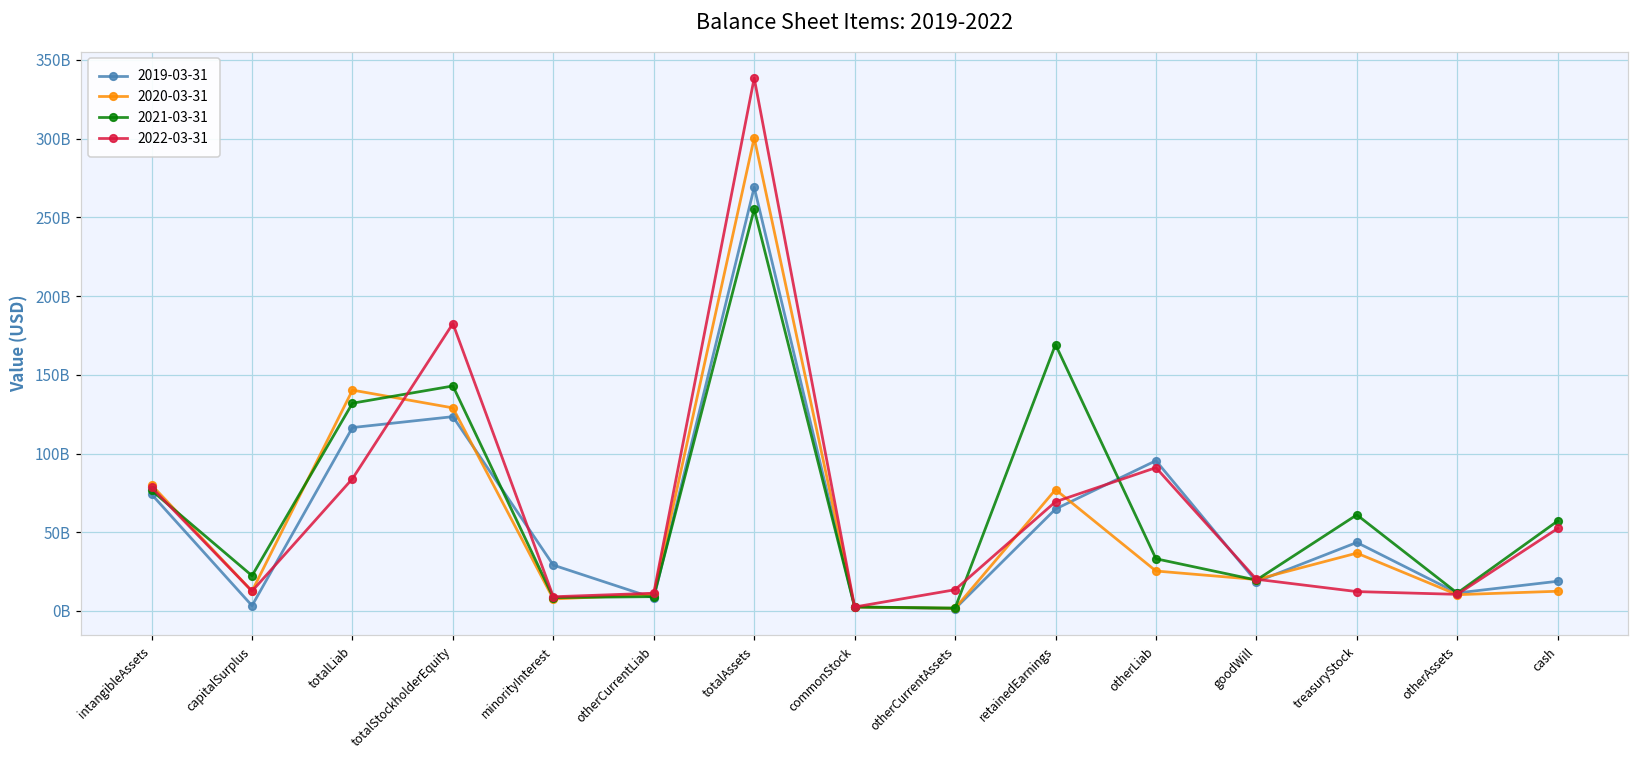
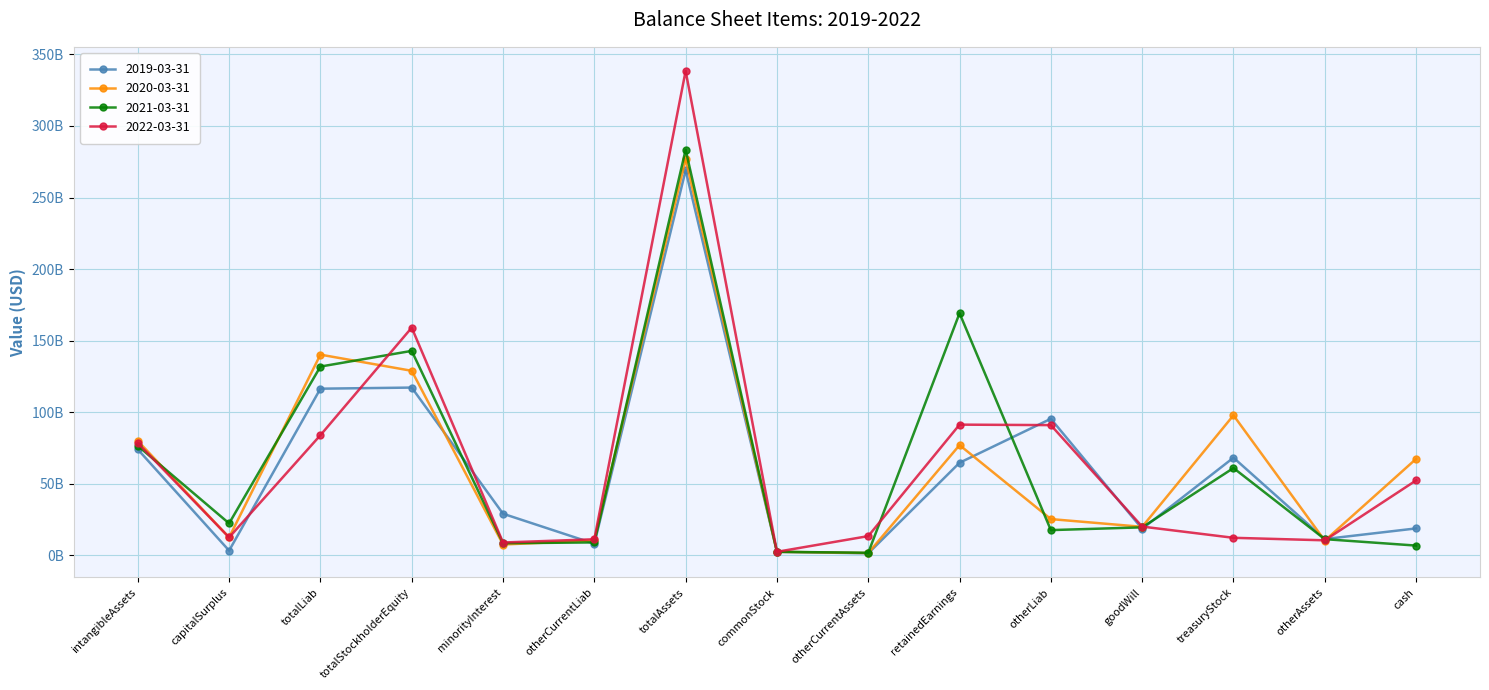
2019-03-31, totalStockholderEquity: 123000000000 -> 117000000000
2022-03-31, totalStockholderEquity: 183000000000 -> 159000000000
2020-03-31, totalAssets: 301000000000 -> 277000000000
2021-03-31, totalAssets: 255000000000 -> 283000000000
2022-03-31, retainedEarnings: 69000000000 -> 91000000000
2021-03-31, otherLiab: 33000000000 -> 18000000000
2019-03-31, treasuryStock: 44000000000 -> 68000000000
2020-03-31, treasuryStock: 37000000000 -> 98000000000
2020-03-31, cash: 13000000000 -> 67000000000
2021-03-31, cash: 57000000000 -> 7000000000
